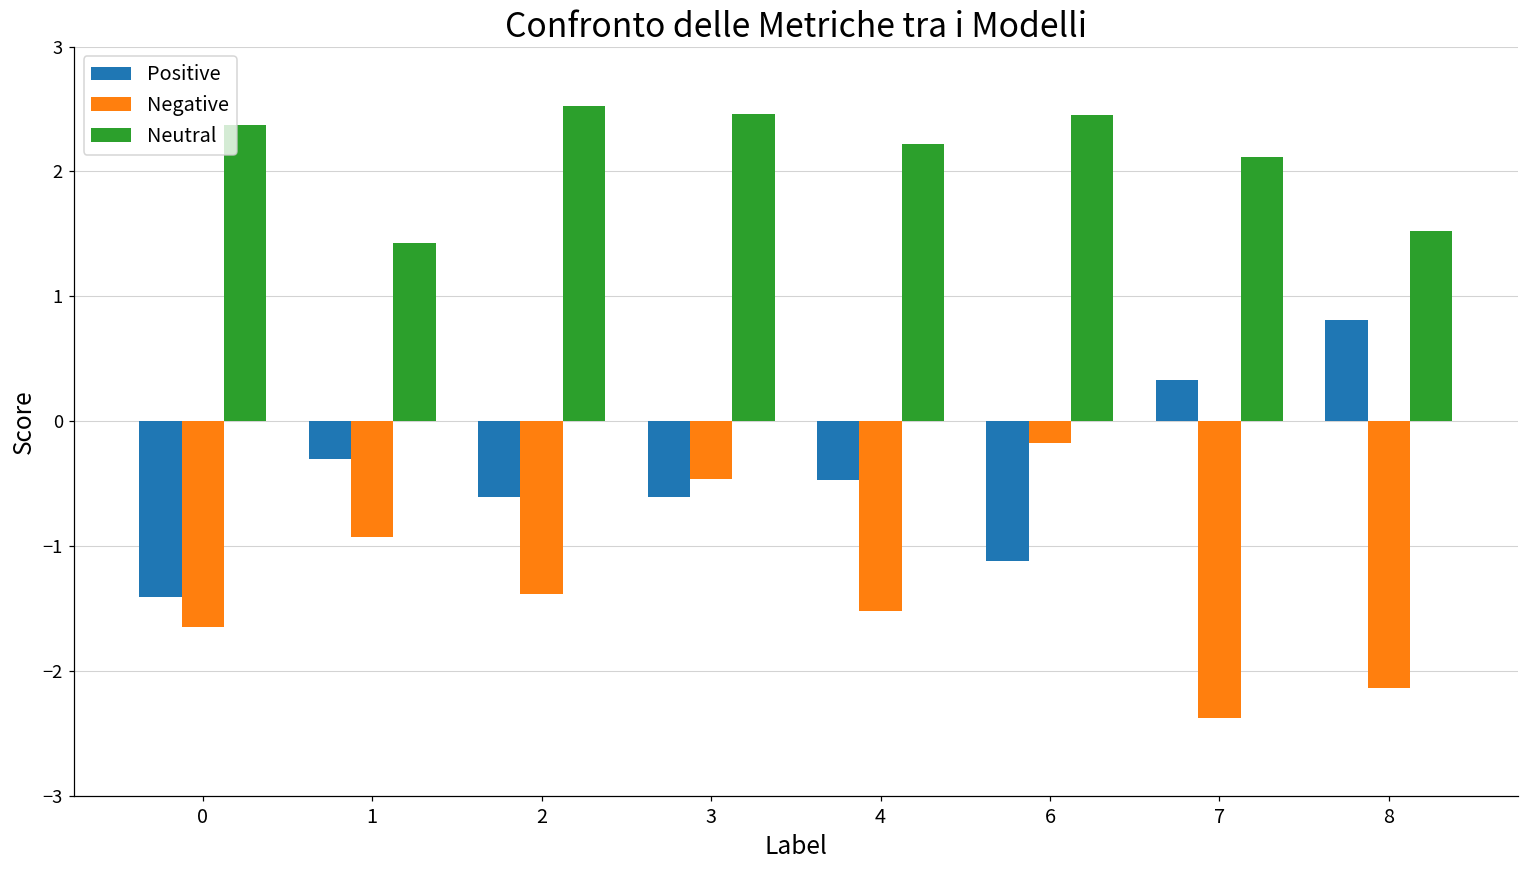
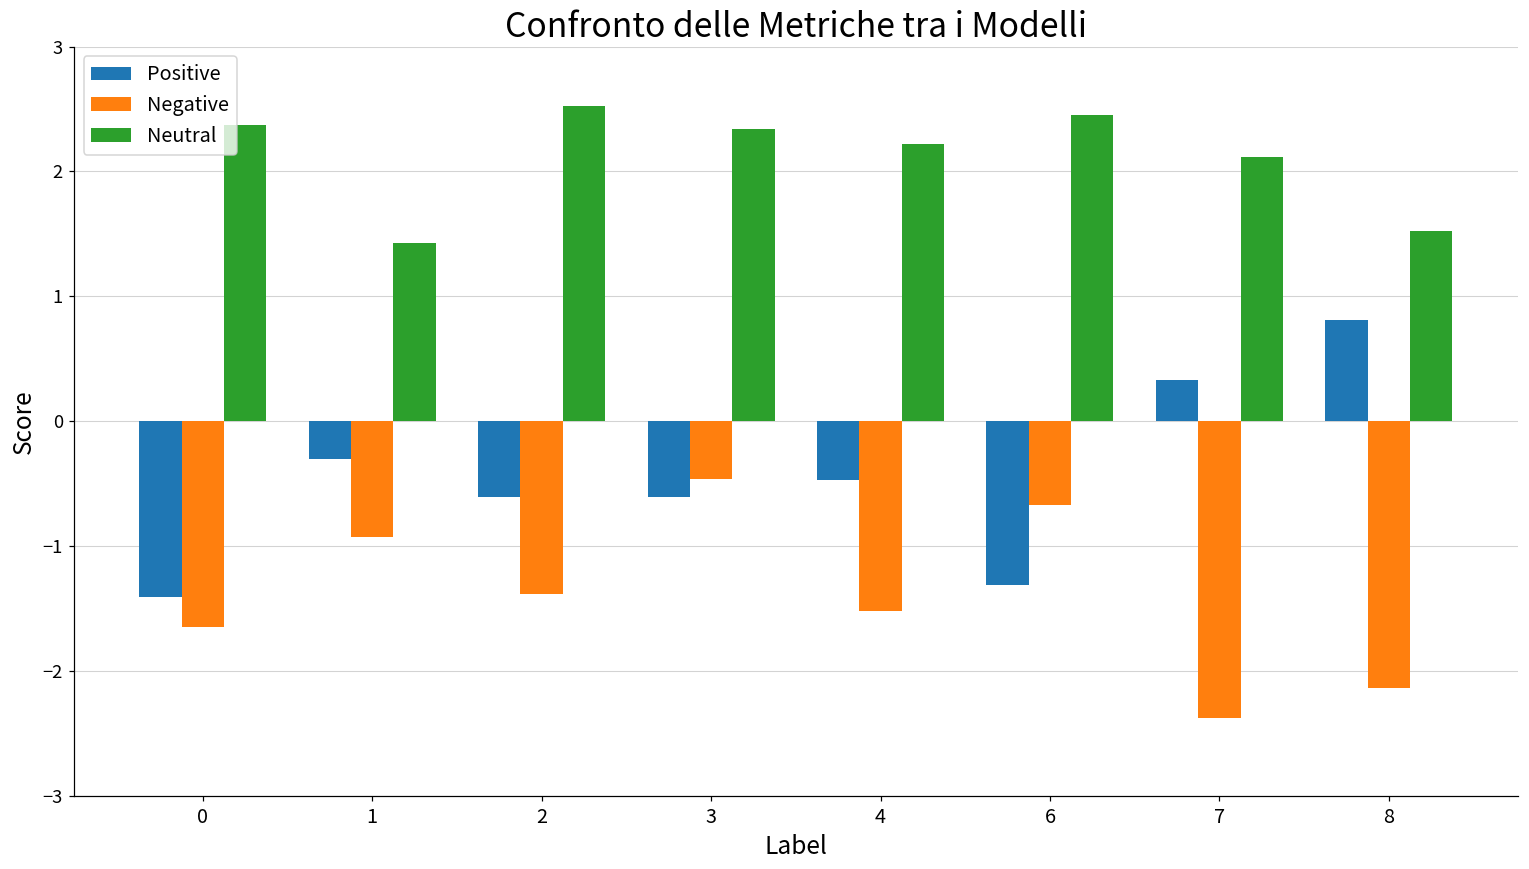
Neutral, 3: 2.46 -> 2.34
Positive, 6: -1.12 -> -1.31
Negative, 6: -0.17 -> -0.67
